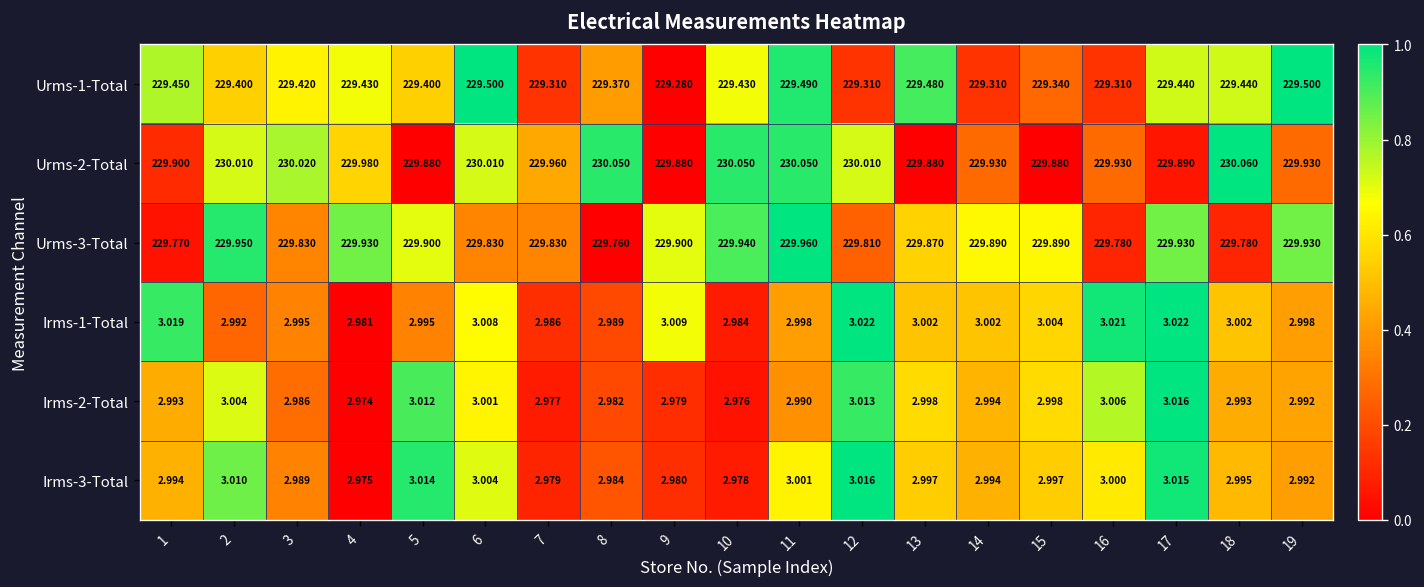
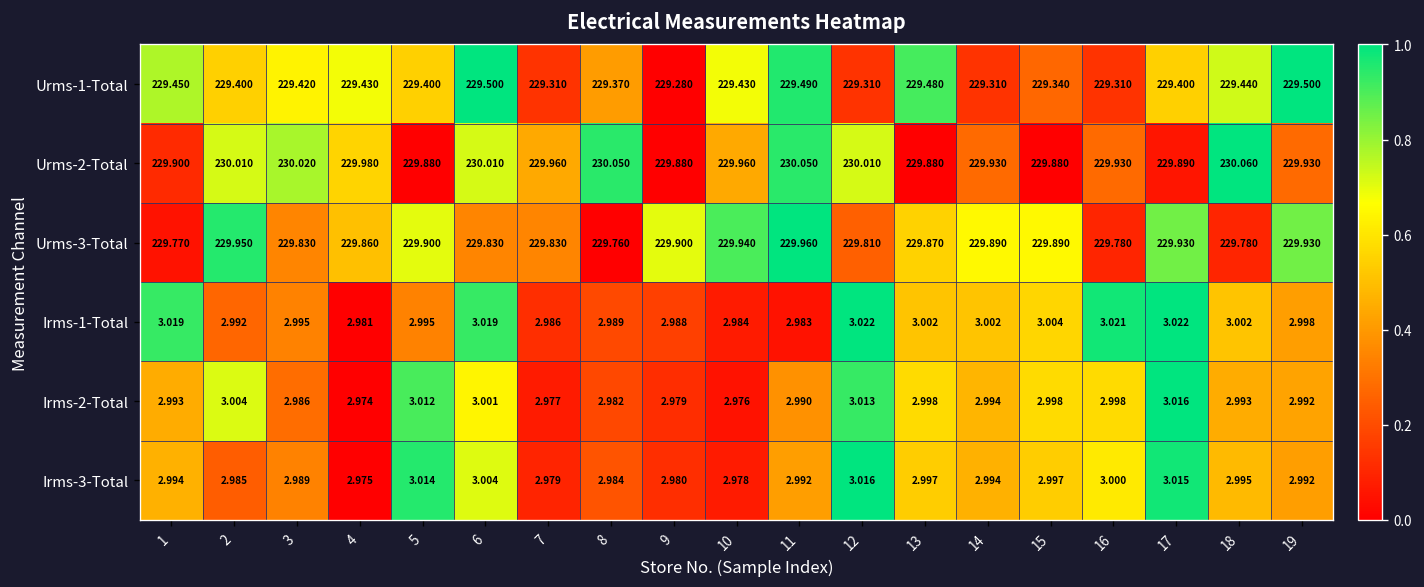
Urms-1-Total, 17: 229.440 -> 229.400
Urms-2-Total, 10: 230.050 -> 229.960
Urms-3-Total, 4: 229.930 -> 229.860
Irms-1-Total, 6: 3.008 -> 3.019
Irms-1-Total, 9: 3.009 -> 2.988
Irms-1-Total, 11: 2.998 -> 2.983
Irms-2-Total, 16: 3.006 -> 2.998
Irms-3-Total, 2: 3.010 -> 2.985
Irms-3-Total, 11: 3.001 -> 2.992
